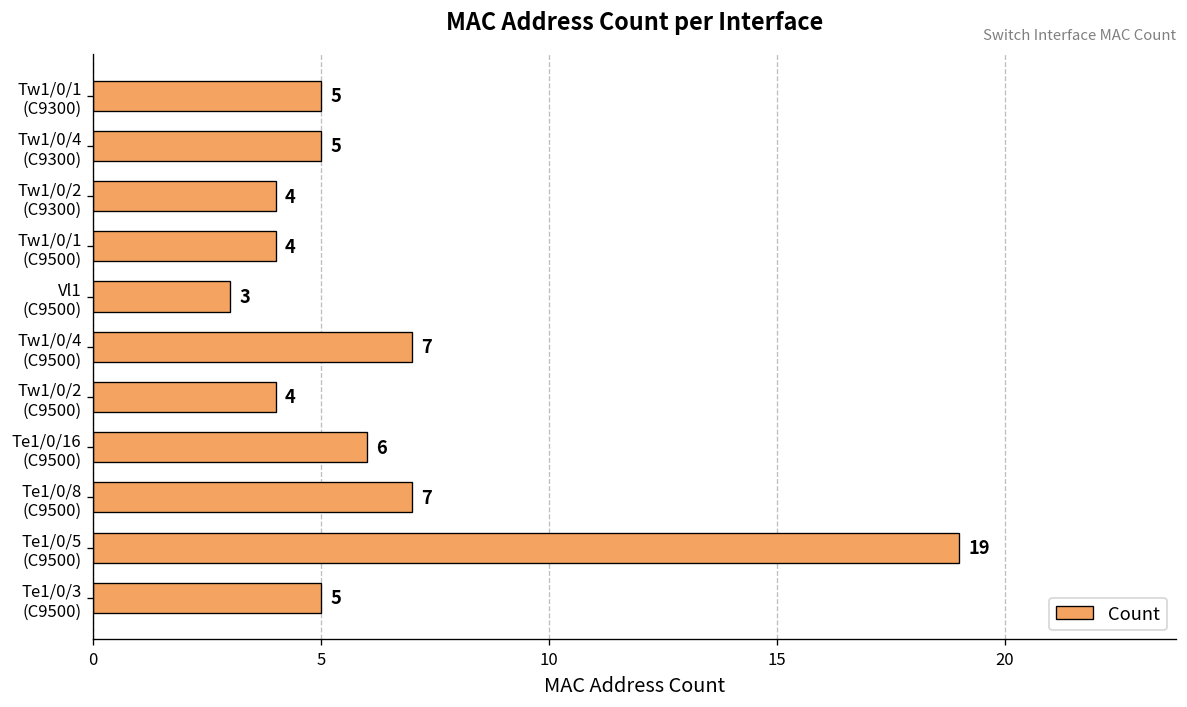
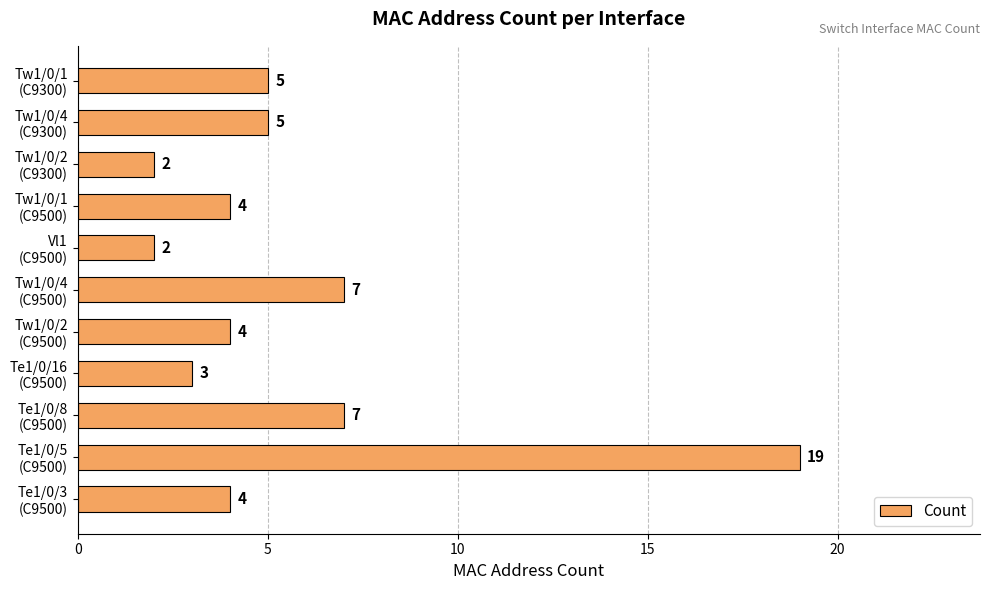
Tw1/0/2 (C9300): 4 -> 2
Vl1 (C9500): 3 -> 2
Te1/0/16 (C9500): 6 -> 3
Te1/0/3 (C9500): 5 -> 4
